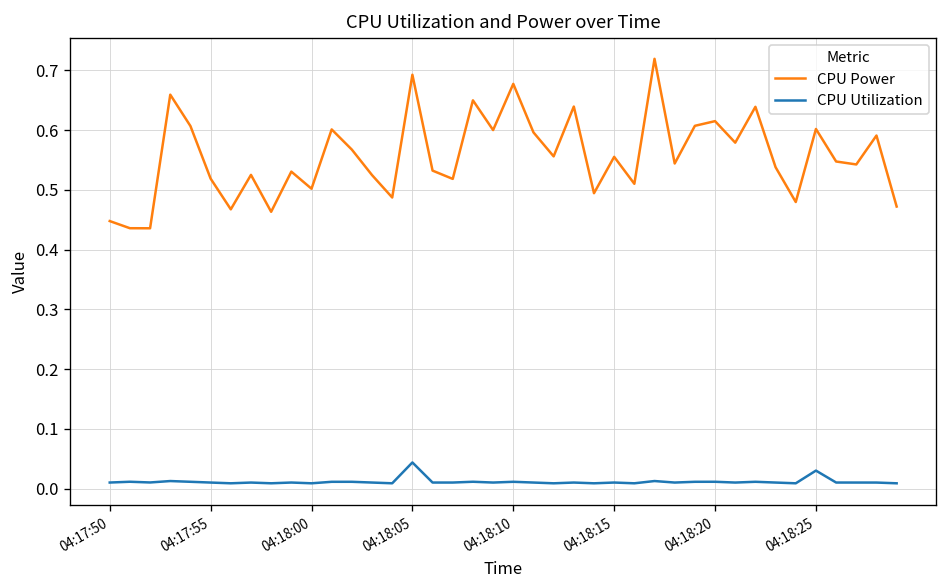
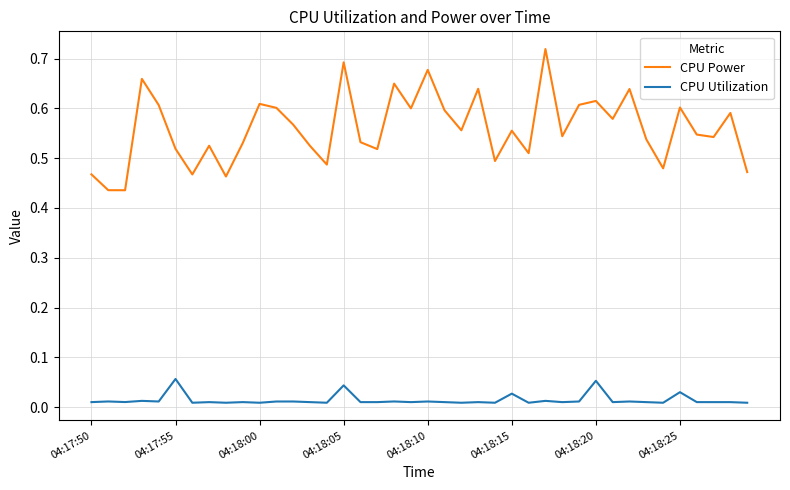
CPU Power, 04:17:50: 0.45 -> 0.47
CPU Utilization, 04:17:55: 0.01 -> 0.06
CPU Power, 04:18:00: 0.50 -> 0.61
CPU Utilization, 04:18:15: 0.01 -> 0.03
CPU Utilization, 04:18:20: 0.01 -> 0.05
